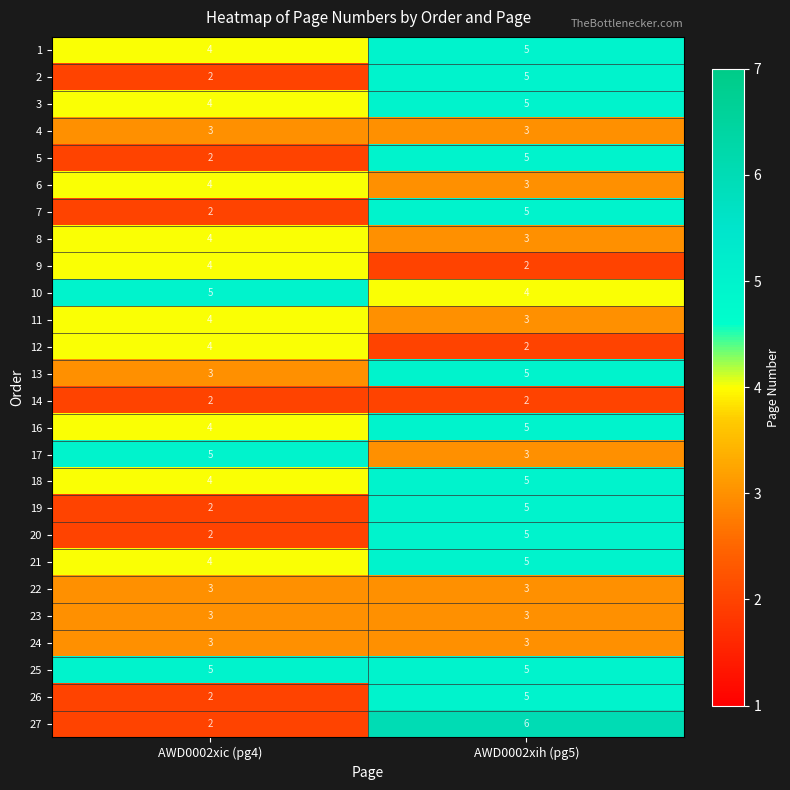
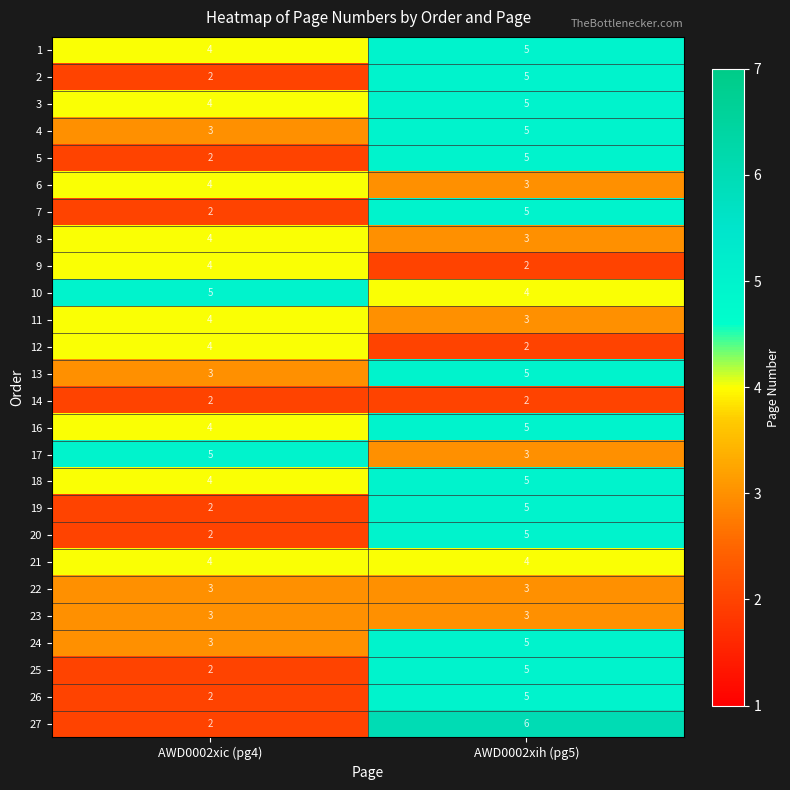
4, AWD0002xih (pg5): 3 -> 5
21, AWD0002xih (pg5): 5 -> 4
24, AWD0002xih (pg5): 3 -> 5
25, AWD0002xic (pg4): 5 -> 2
